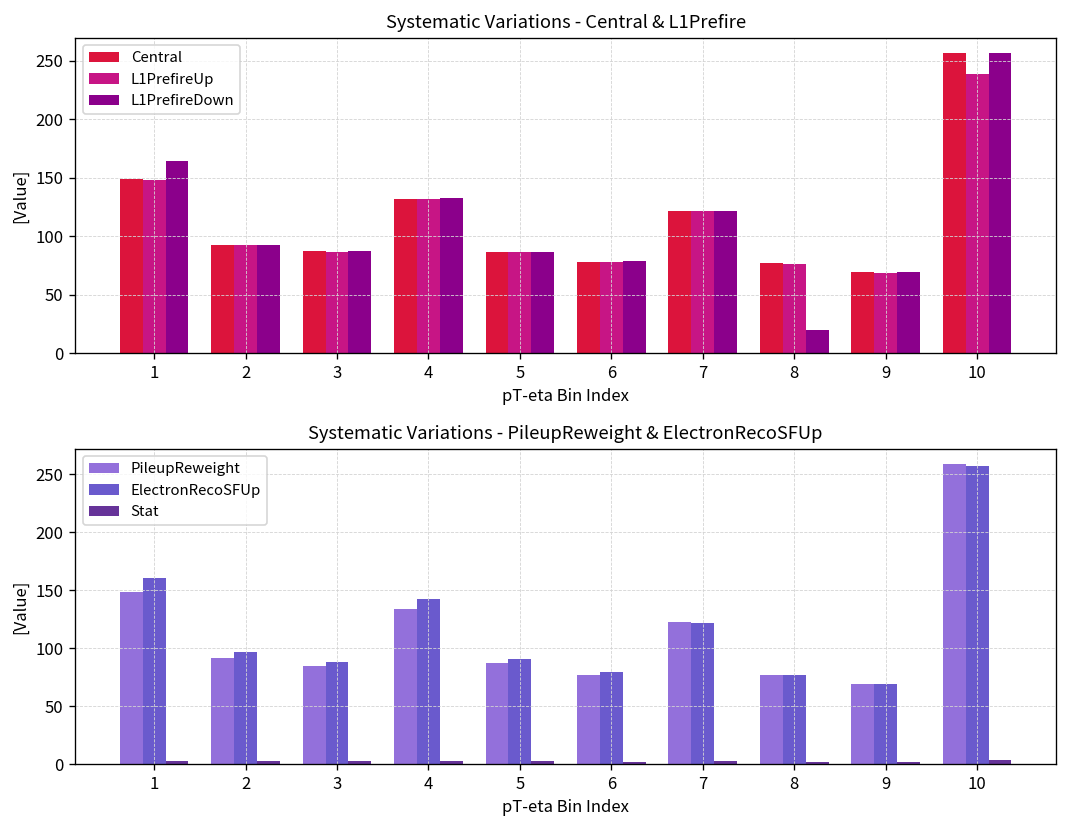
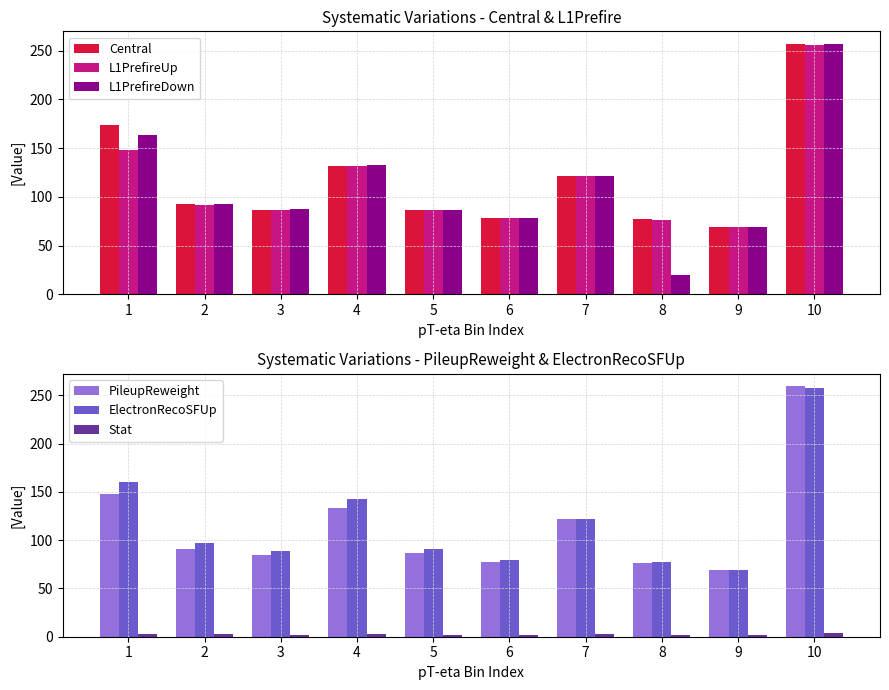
Systematic Variations - Central & L1Prefire, Central, 1: 150 -> 170
Systematic Variations - Central & L1Prefire, L1PrefireUp, 10: 240 -> 260
